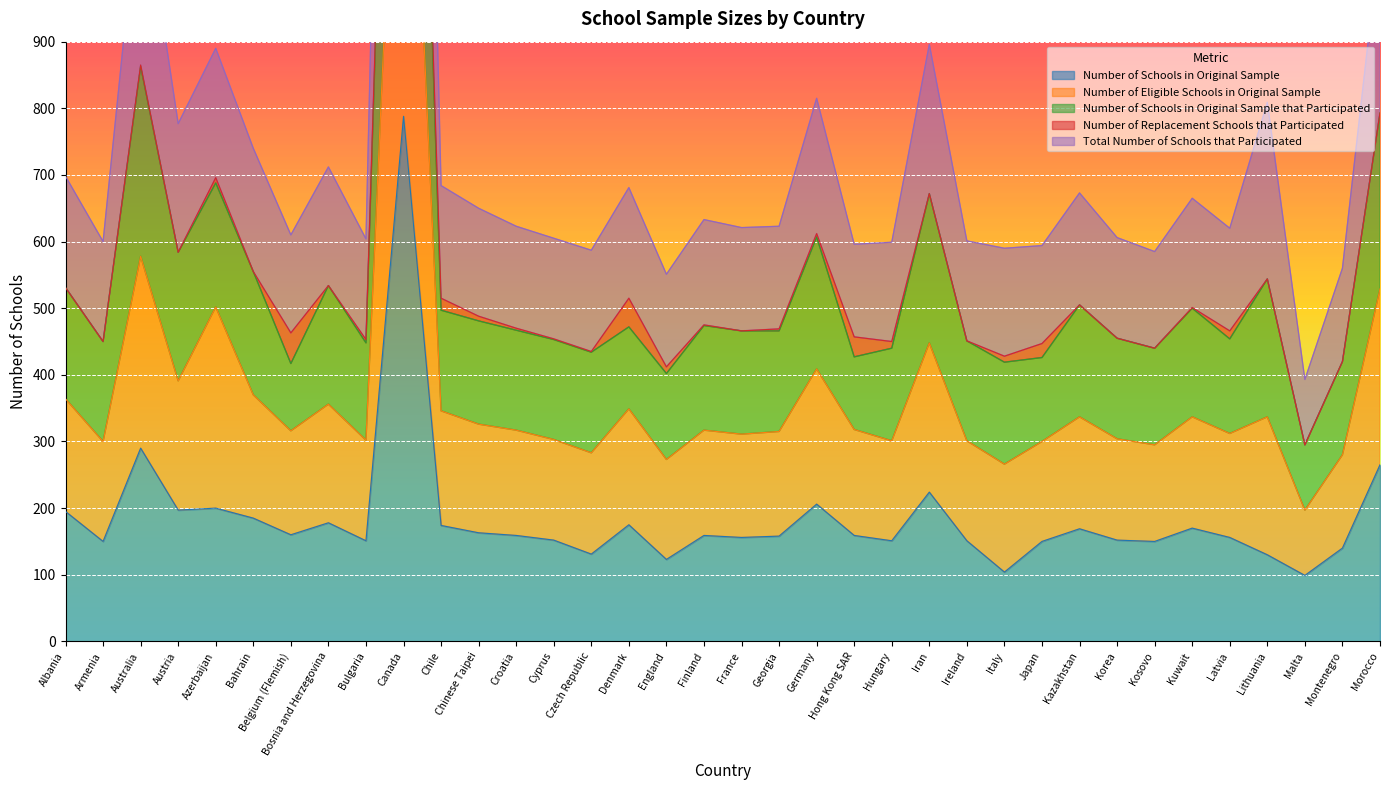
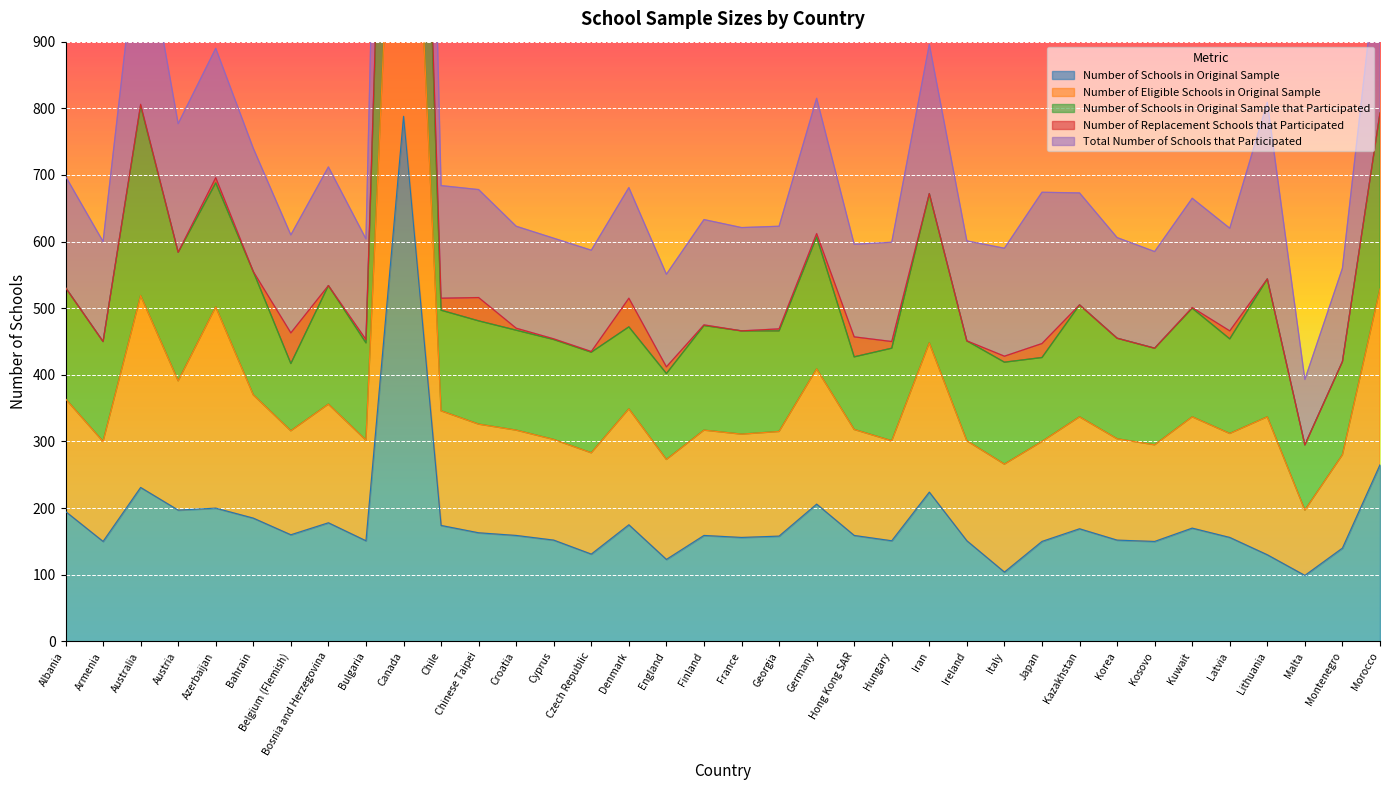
Number of Schools in Original Sample, Australia: 290 -> 230
Number of Replacement Schools that Participated, Chinese Taipei: 10 -> 40
Total Number of Schools that Participated, Japan: 150 -> 230
